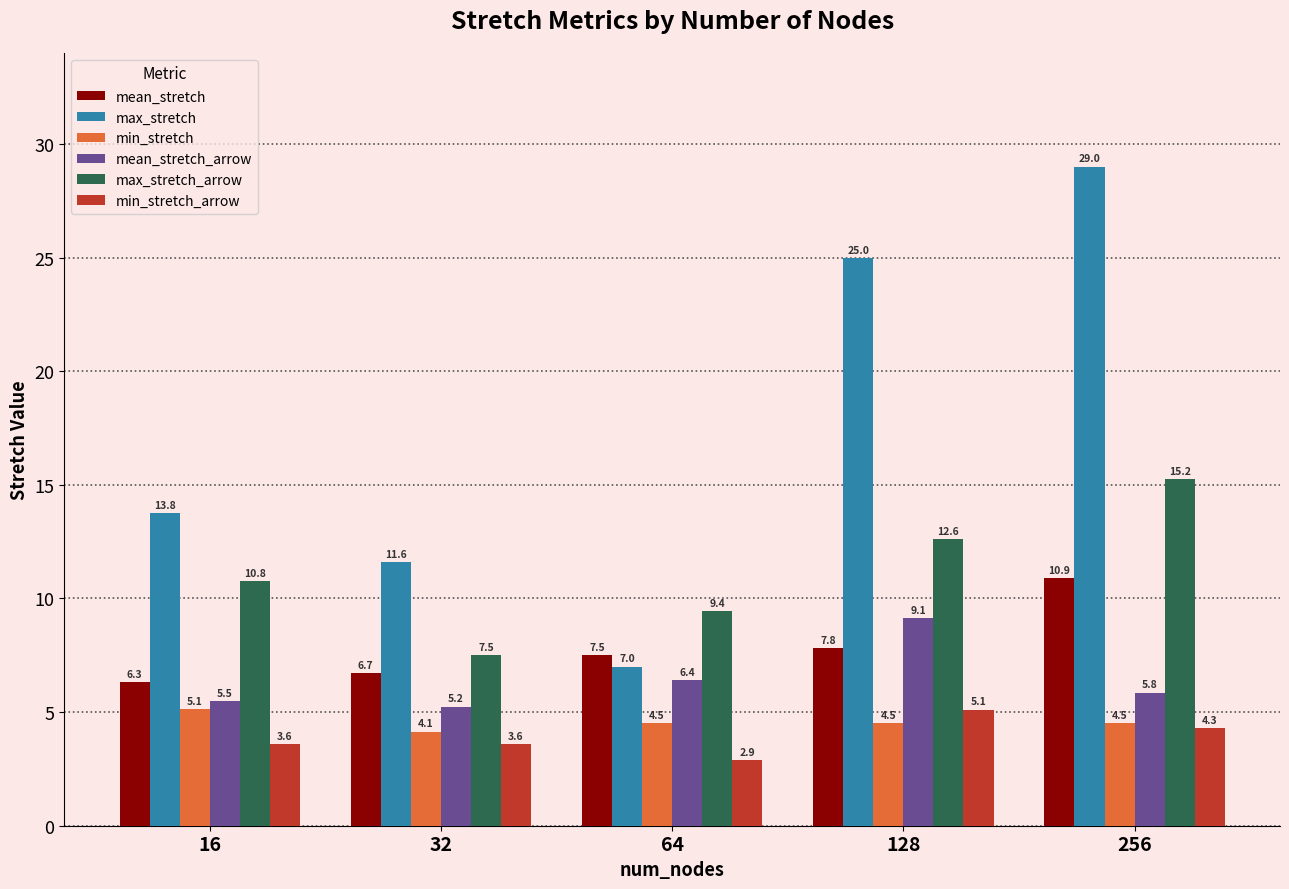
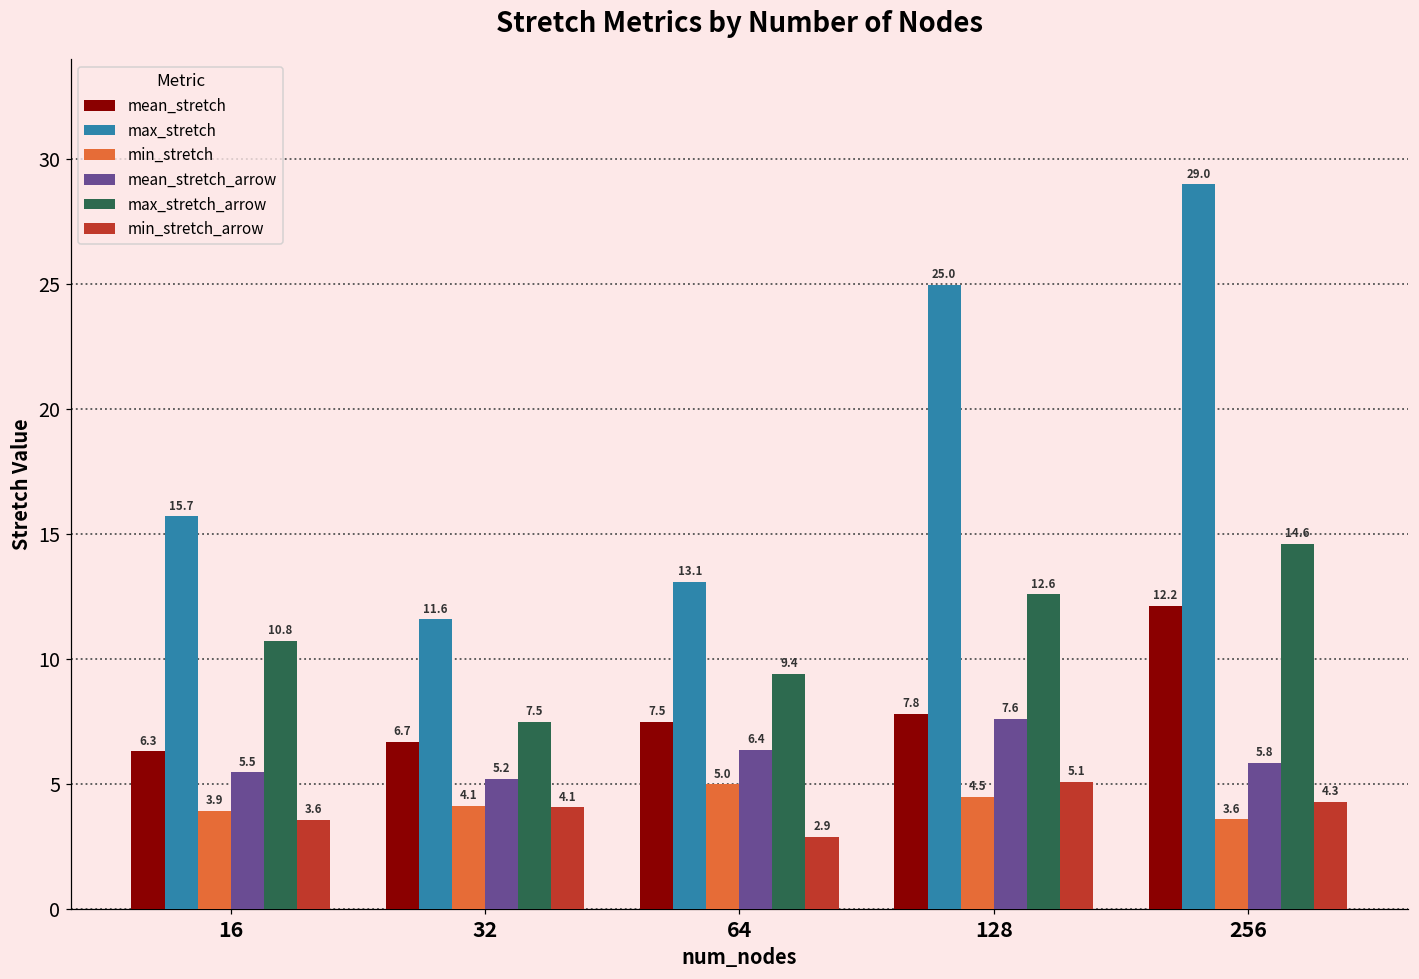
max_stretch, 16: 13.8 -> 15.7
min_stretch, 16: 5.1 -> 3.9
min_stretch_arrow, 32: 3.6 -> 4.1
max_stretch, 64: 7.0 -> 13.1
min_stretch, 64: 4.5 -> 5.0
mean_stretch_arrow, 128: 9.1 -> 7.6
mean_stretch, 256: 10.9 -> 12.2
min_stretch, 256: 4.5 -> 3.6
max_stretch_arrow, 256: 15.2 -> 14.6
